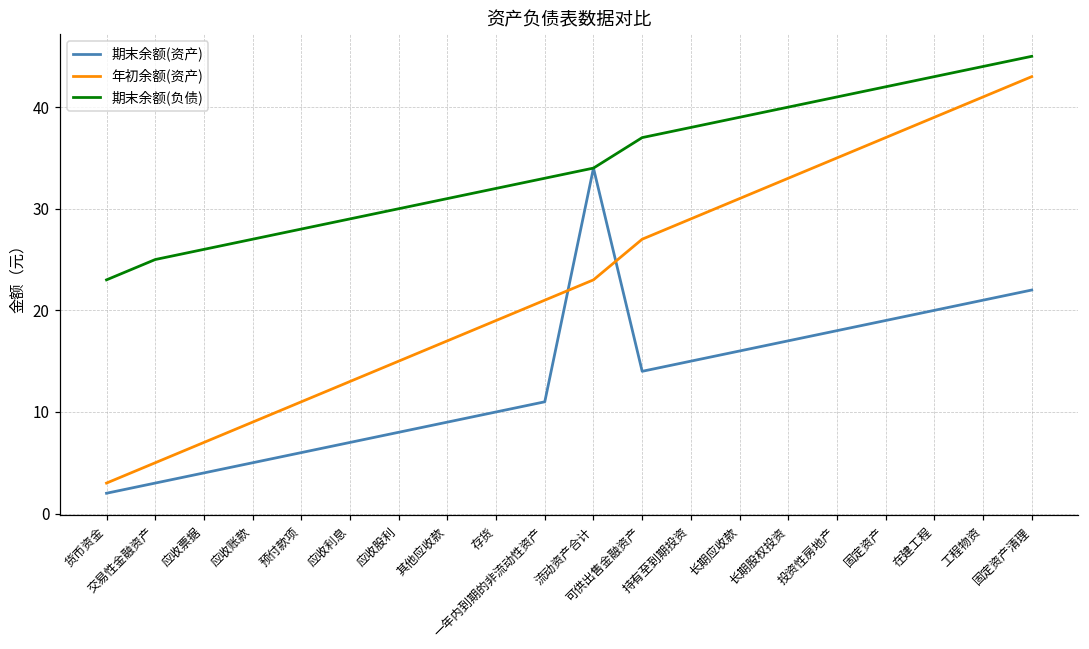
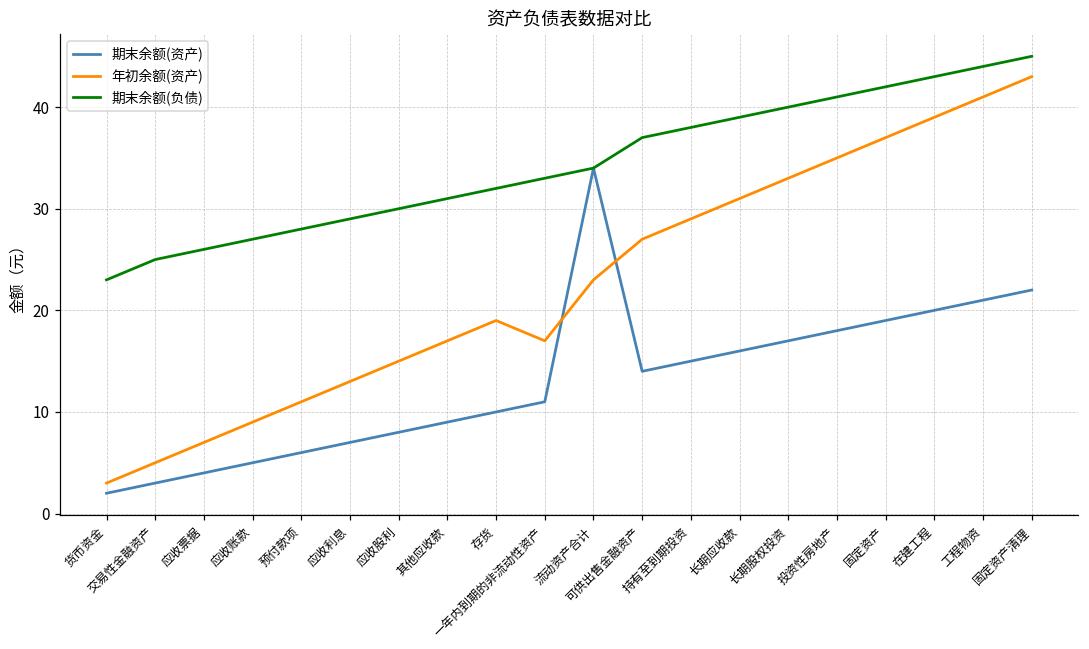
年初余额(资产), 一年内到期的非流动性资产: 21 -> 17
